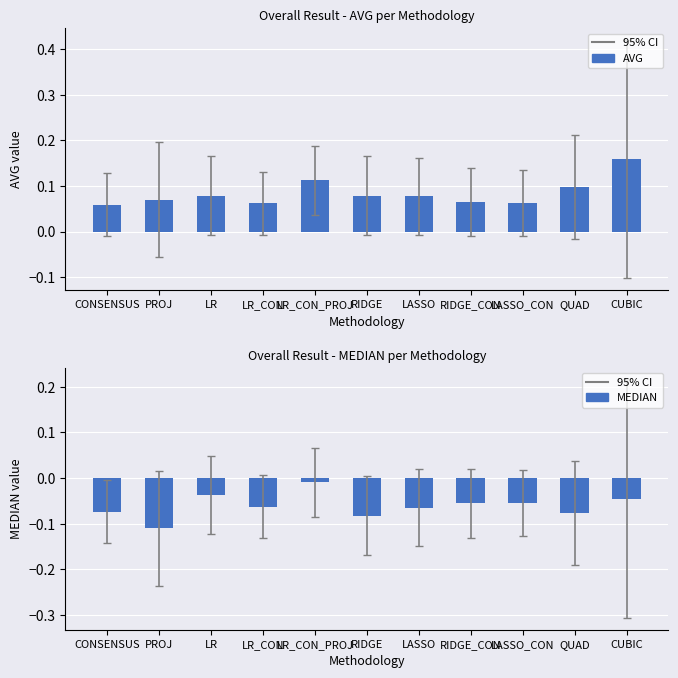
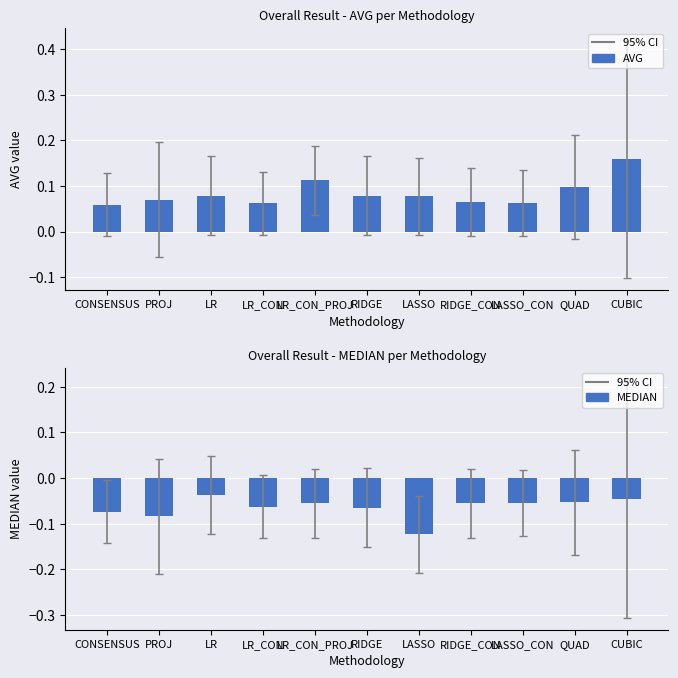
Overall Result - MEDIAN per Methodology, MEDIAN, PROJ: -0.11 -> -0.08
Overall Result - MEDIAN per Methodology, MEDIAN, LR_CON_PROJ: -0.01 -> -0.05
Overall Result - MEDIAN per Methodology, MEDIAN, RIDGE: -0.08 -> -0.06
Overall Result - MEDIAN per Methodology, MEDIAN, LASSO: -0.07 -> -0.12
Overall Result - MEDIAN per Methodology, MEDIAN, QUAD: -0.08 -> -0.05
